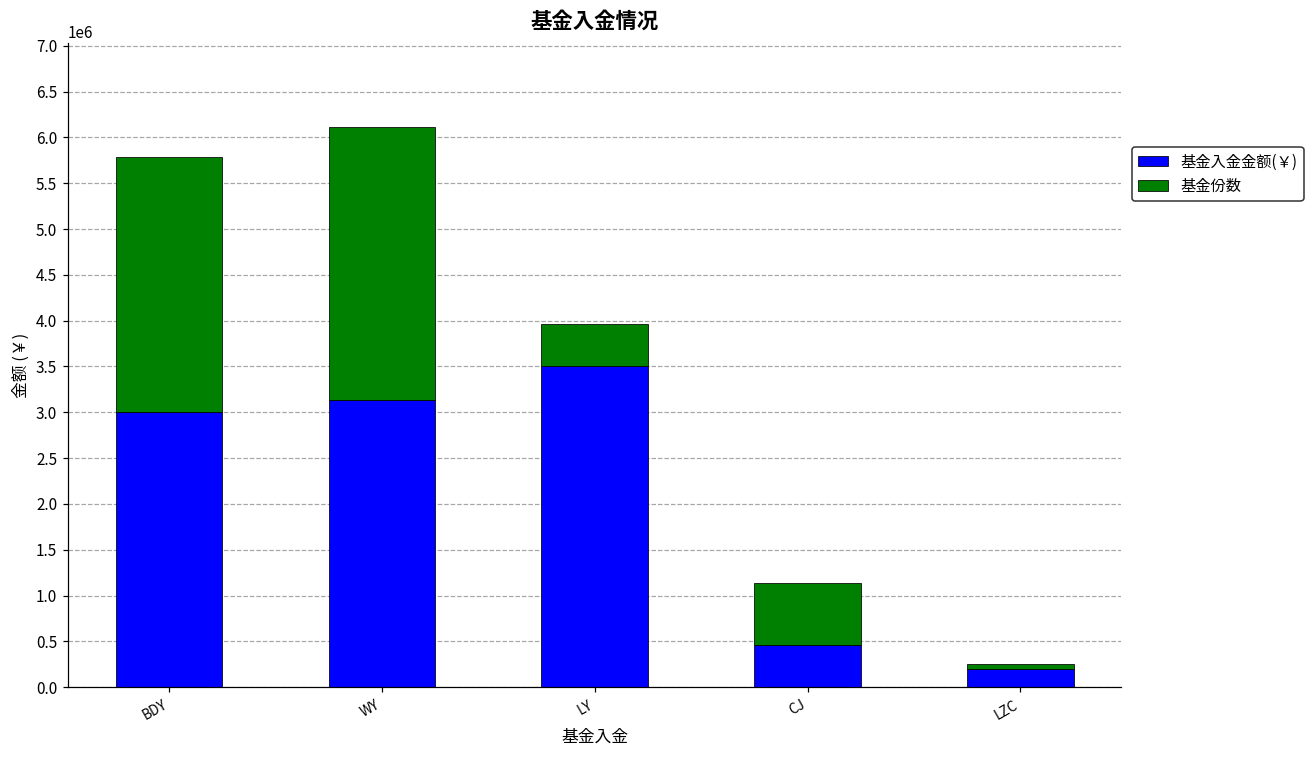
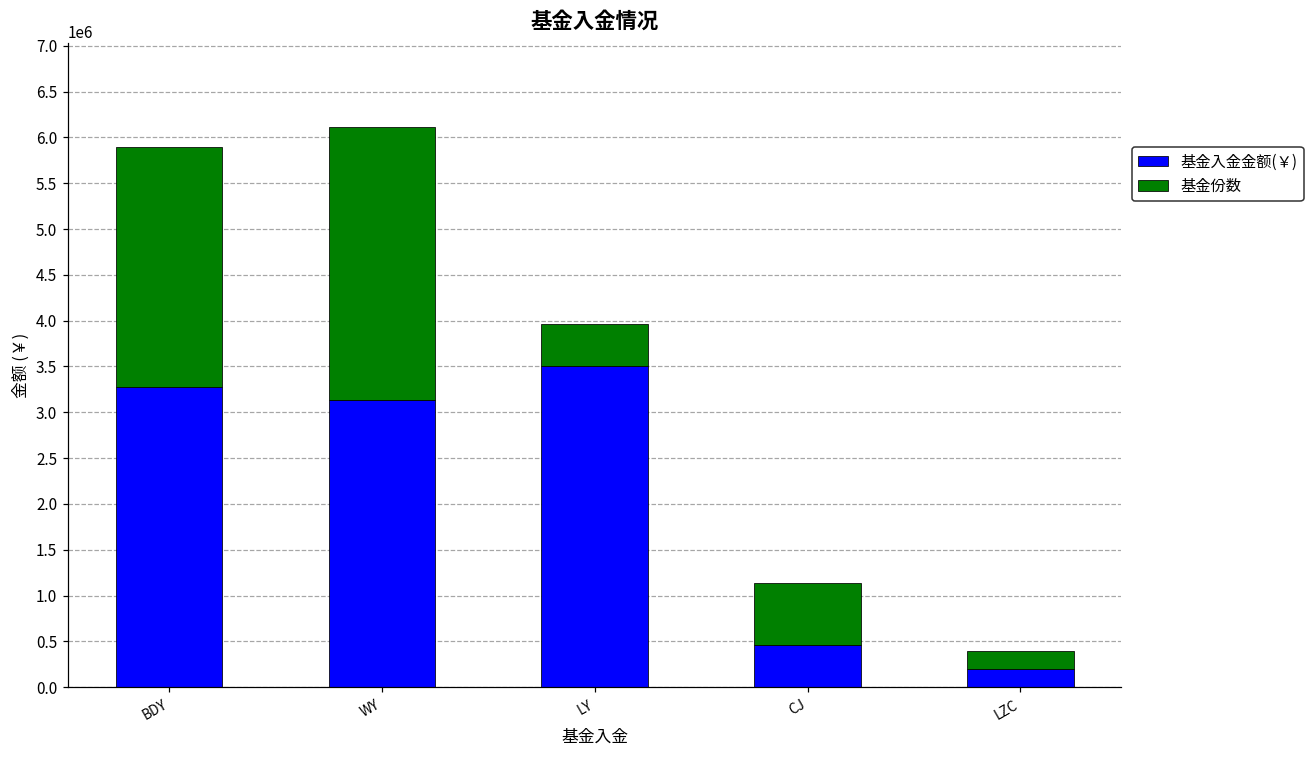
基金入金金额(￥), BDY: 3000000 -> 3300000
基金份数, BDY: 2800000 -> 2600000
基金份数, LZC: 100000 -> 200000
